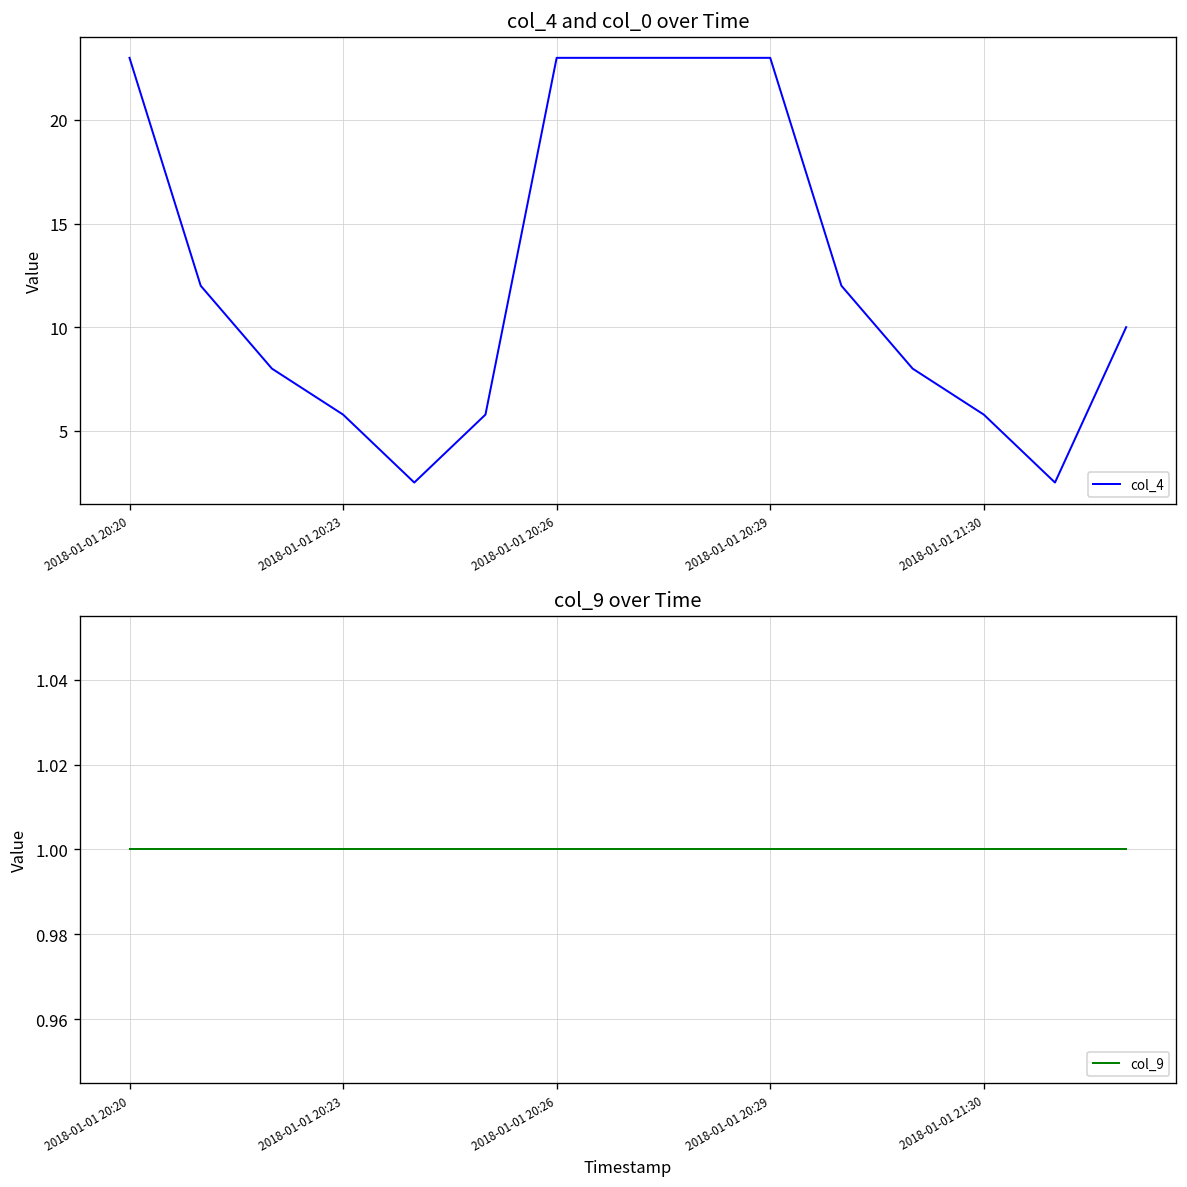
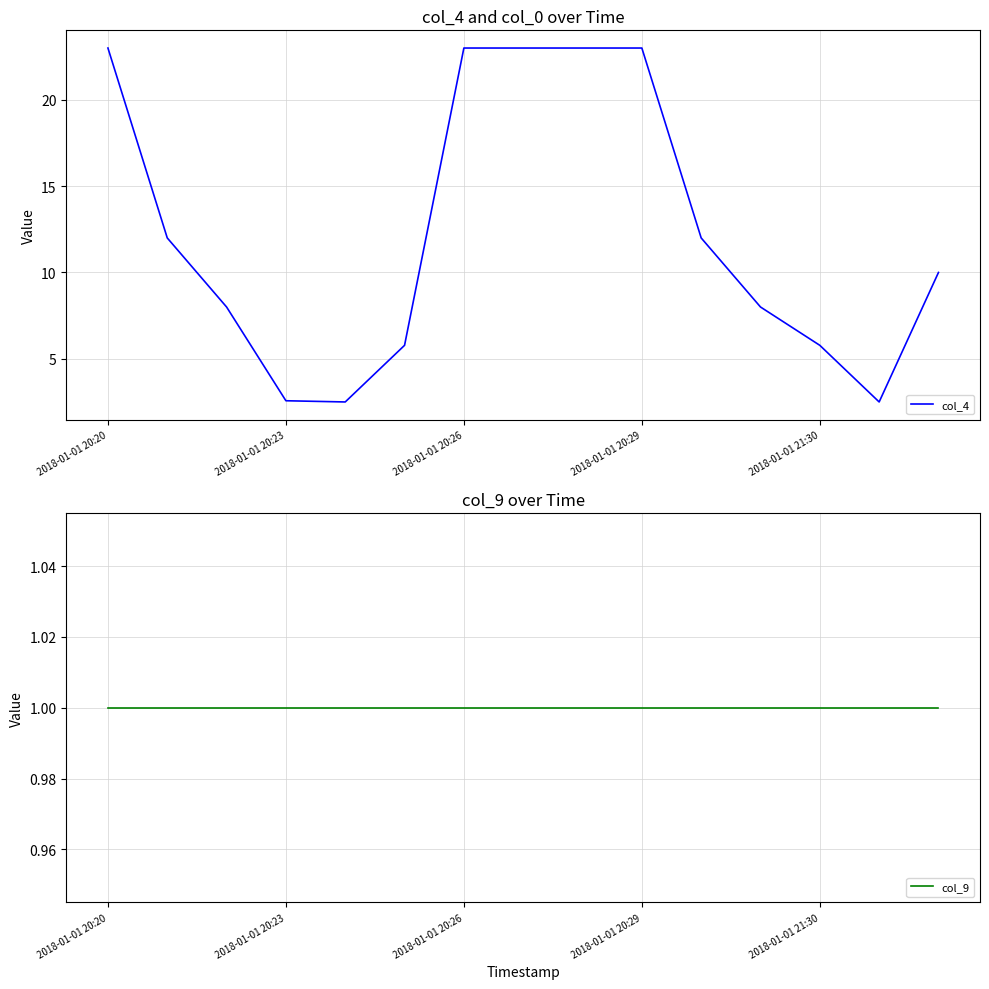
col_4 and col_0 over Time, 2018-01-01 20:23: 5.8 -> 2.6
